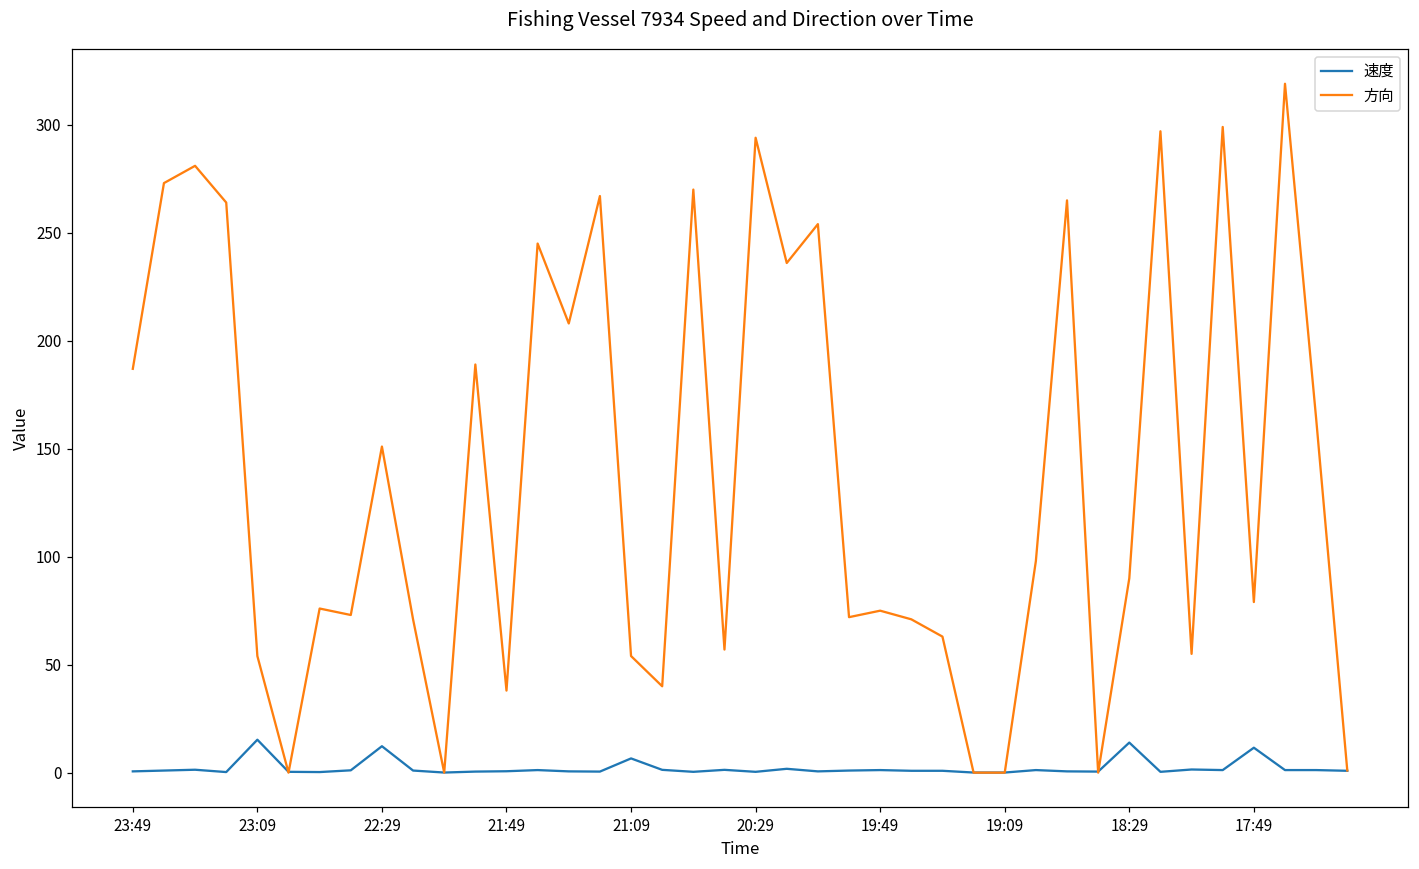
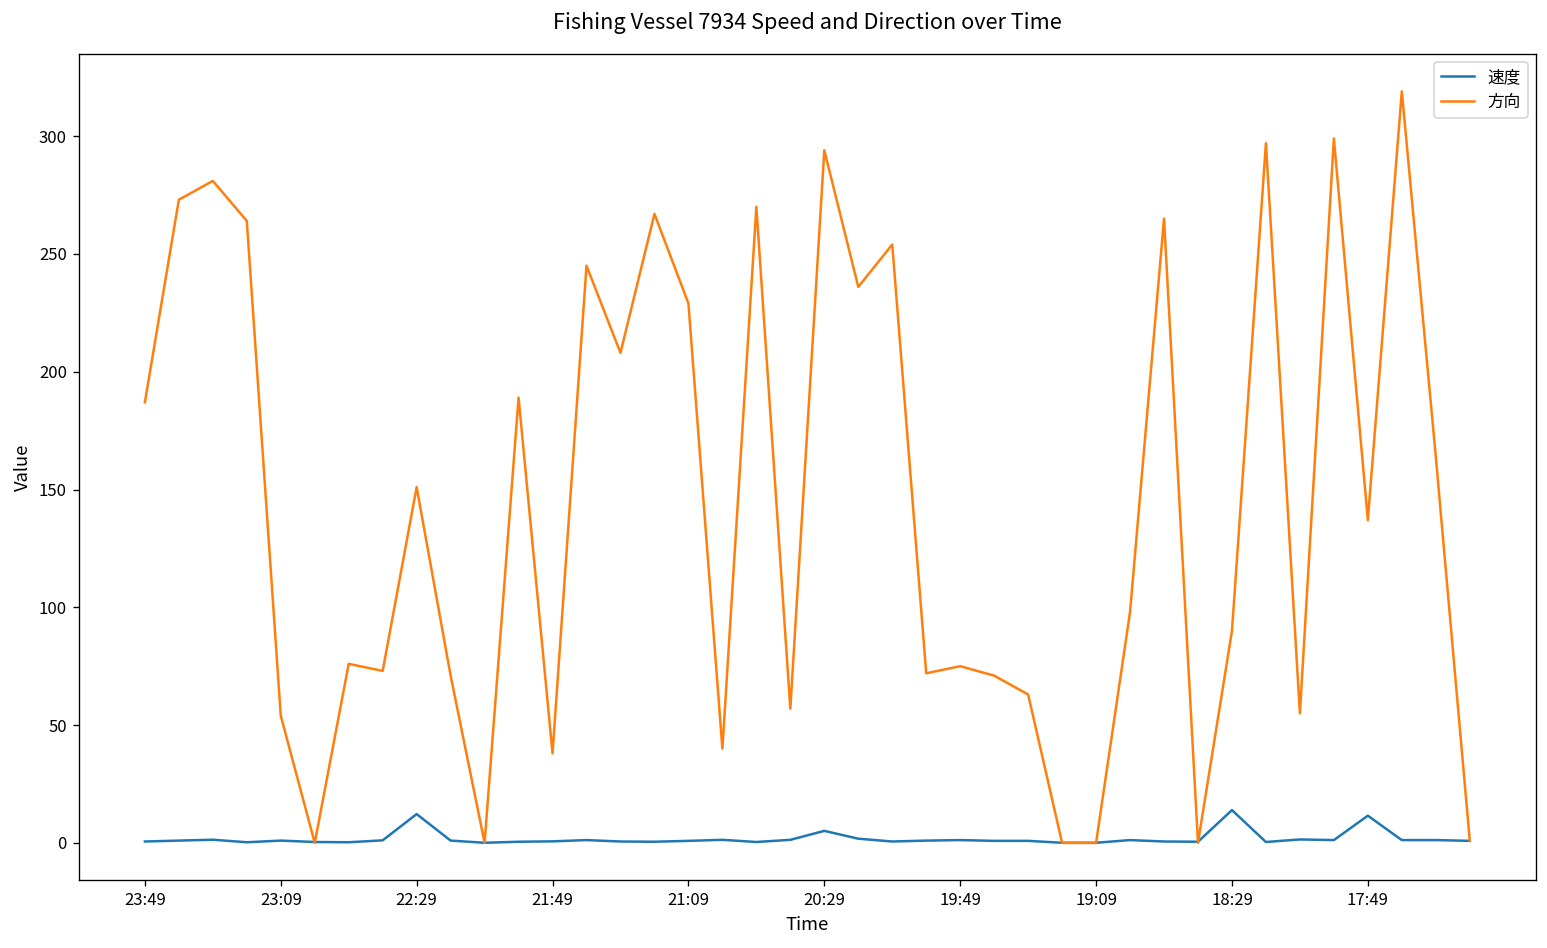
速度, 23:09: 15 -> 1
速度, 21:09: 7 -> 1
方向, 21:09: 54 -> 229
速度, 20:29: 0 -> 5
方向, 17:49: 79 -> 137
